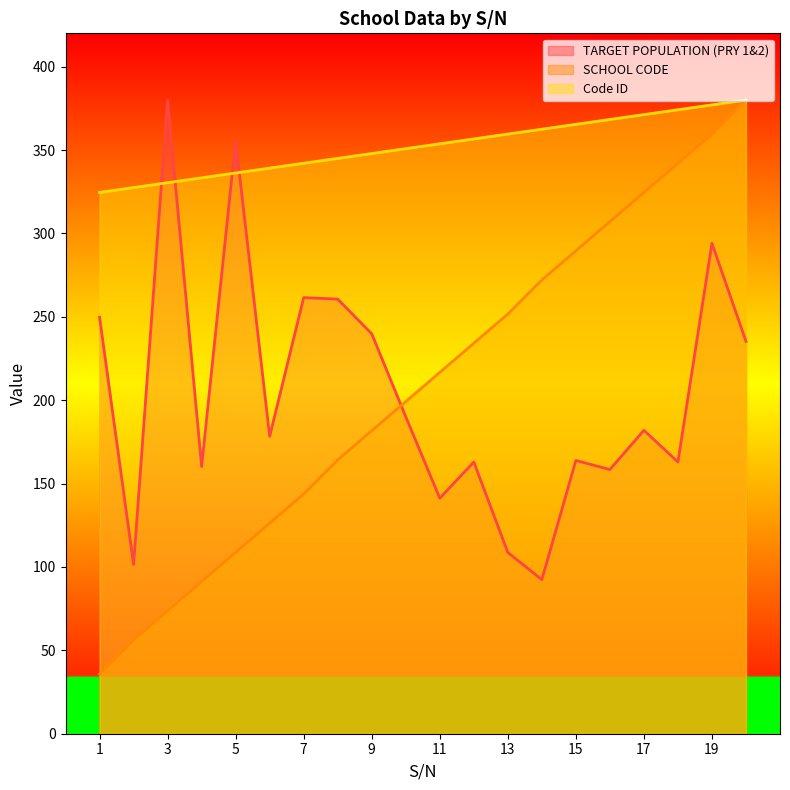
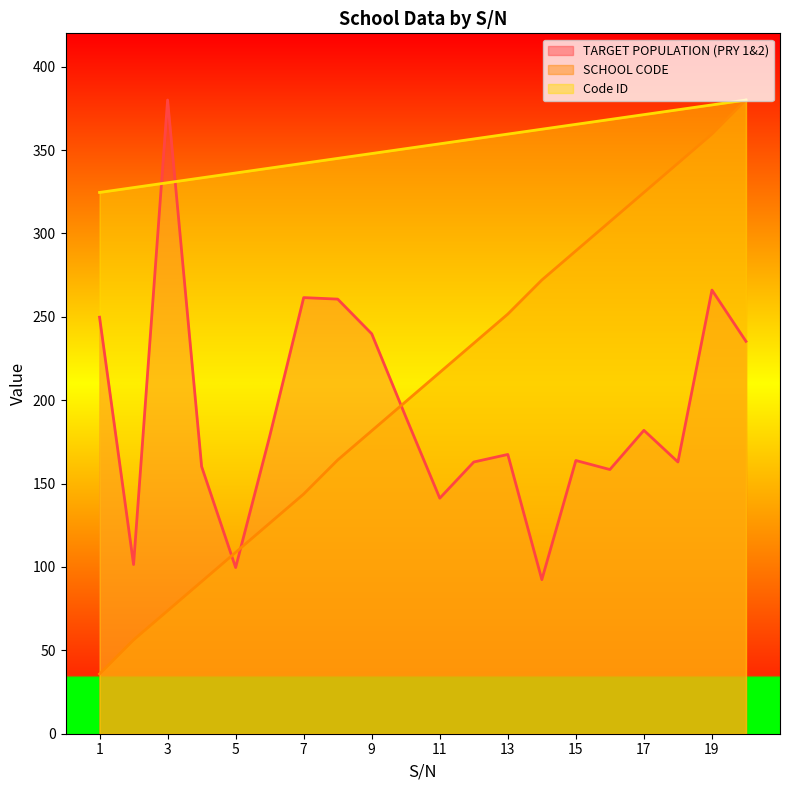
TARGET POPULATION (PRY 1&2), 5: 356 -> 100
TARGET POPULATION (PRY 1&2), 13: 109 -> 167
TARGET POPULATION (PRY 1&2), 19: 294 -> 266
